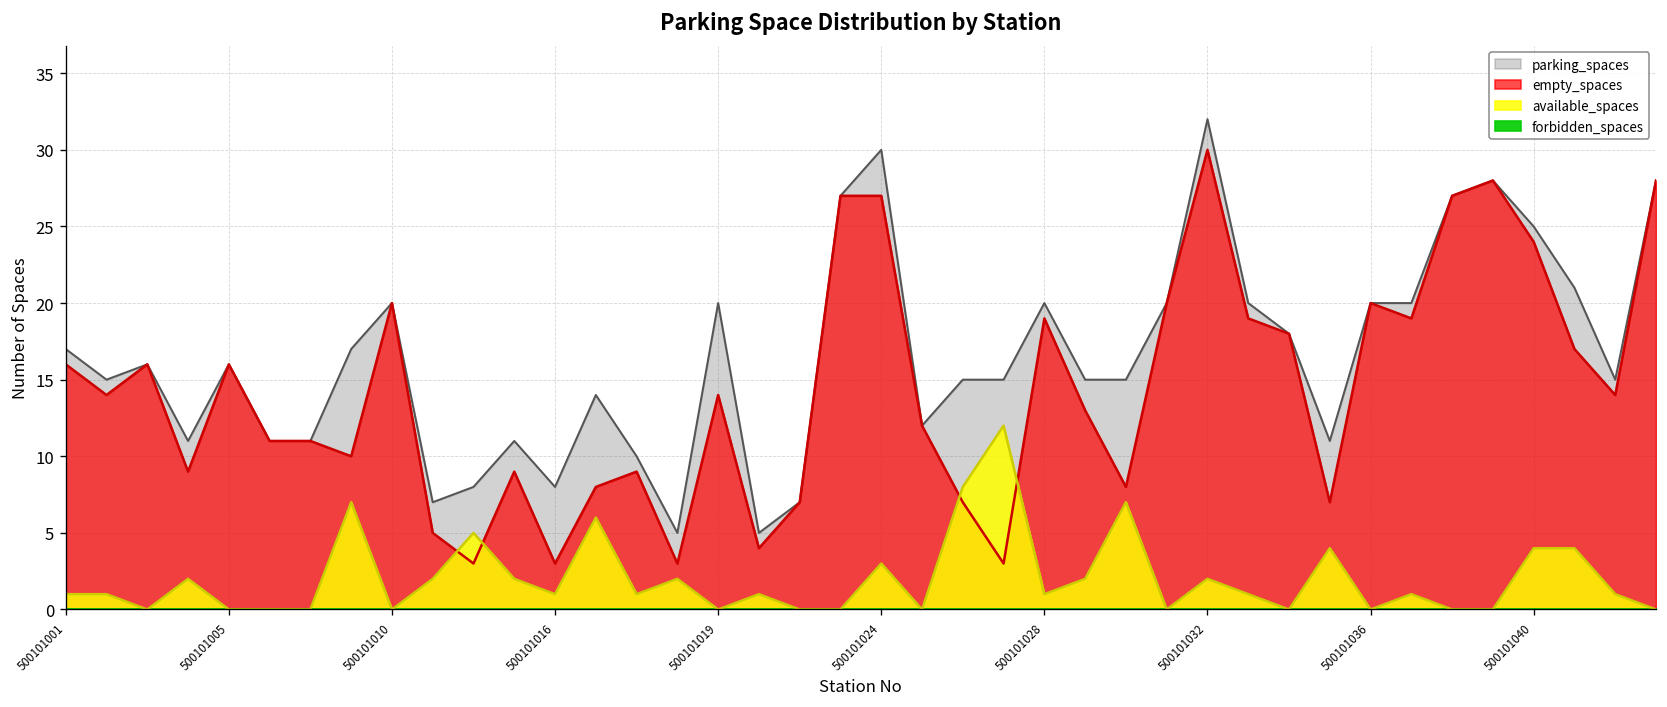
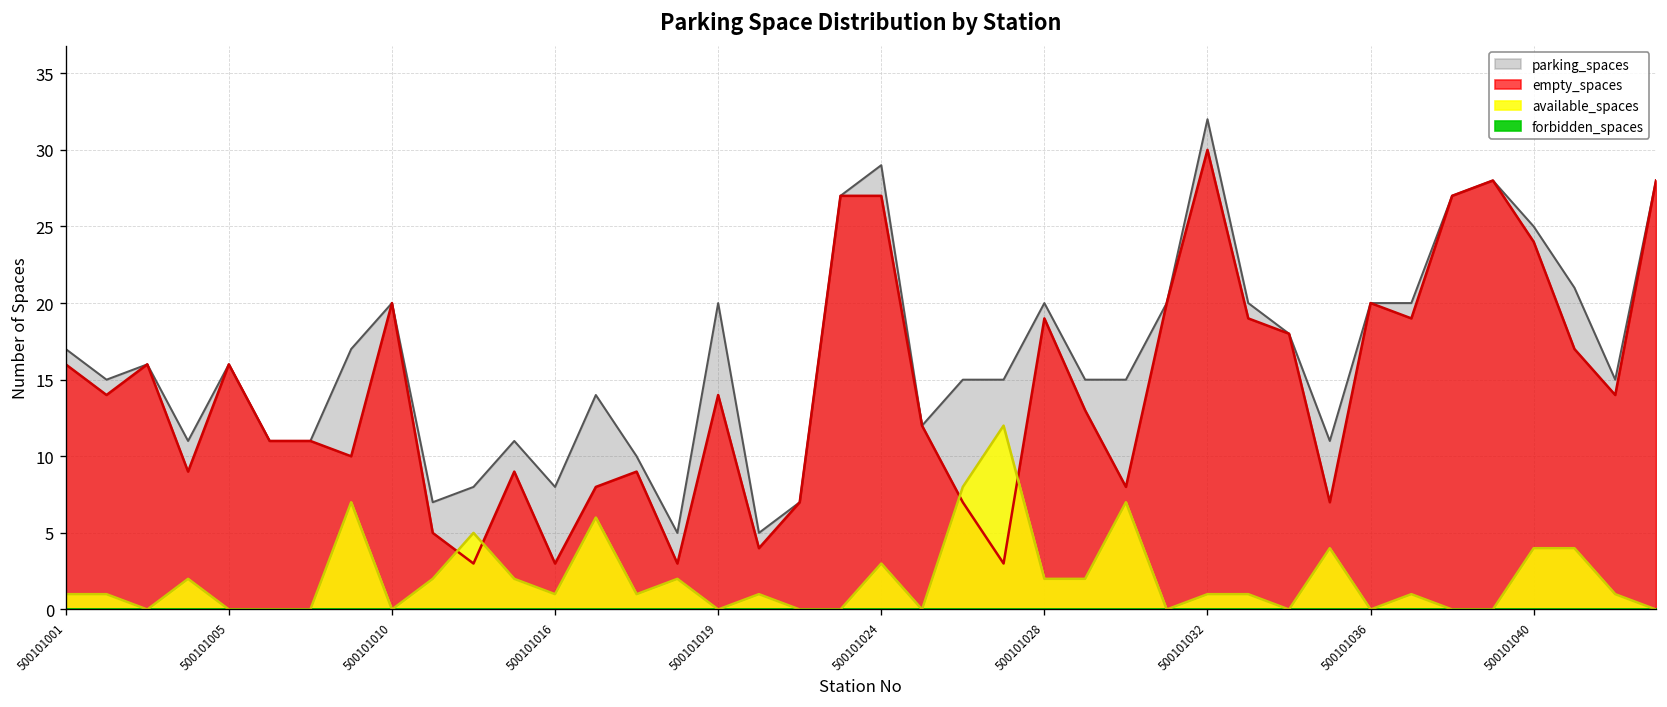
parking_spaces, 500101024: 30 -> 29
available_spaces, 500101028: 1 -> 2
available_spaces, 500101032: 2 -> 1
